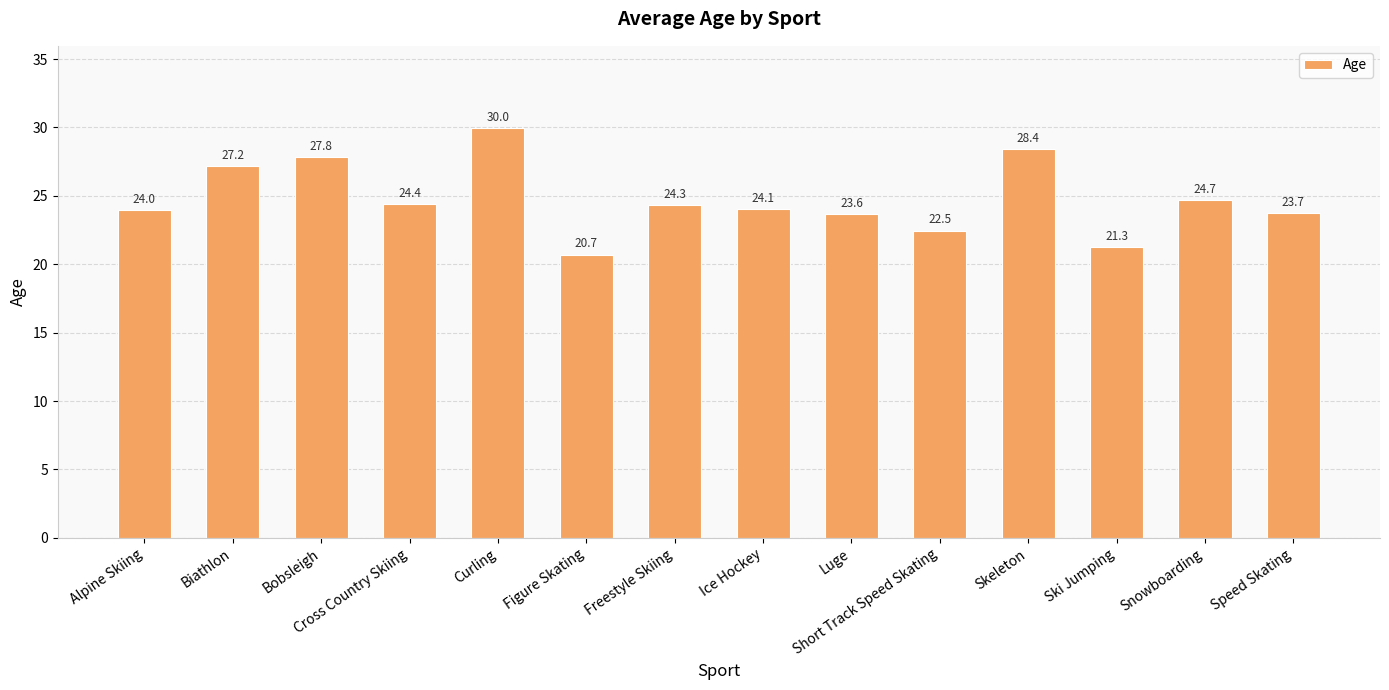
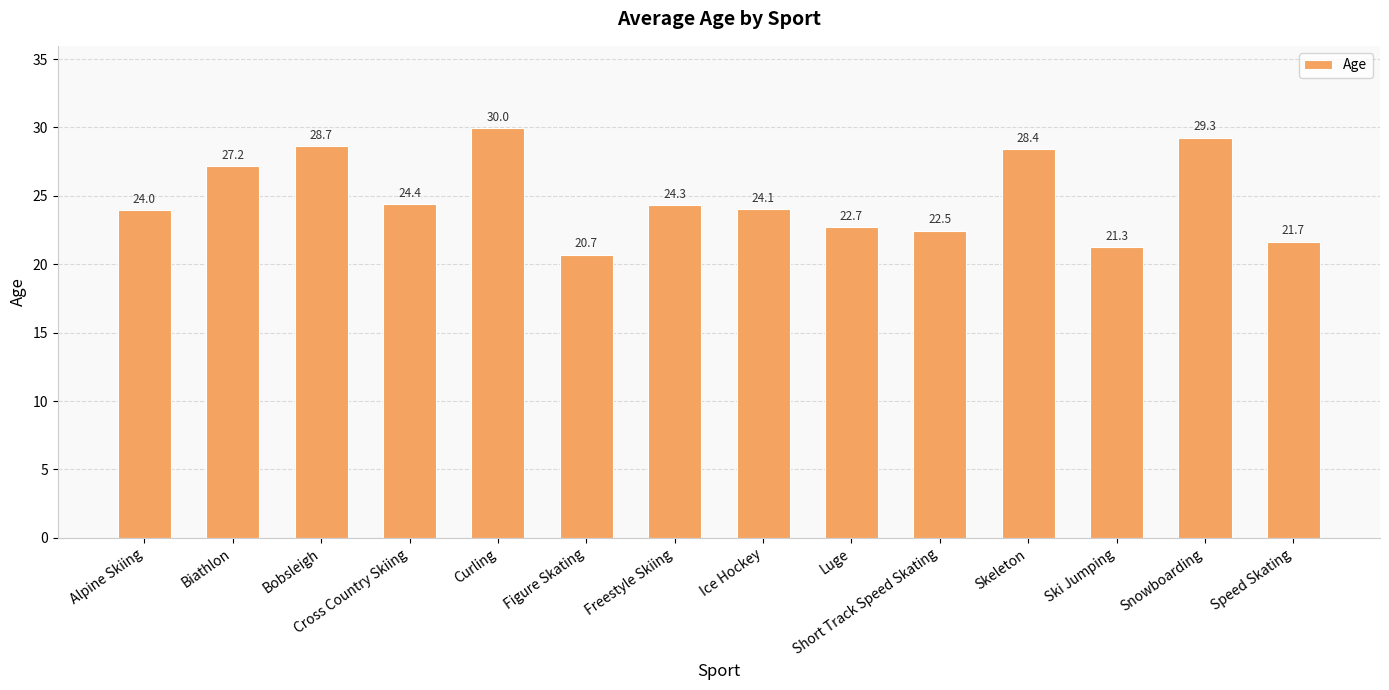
Bobsleigh: 27.8 -> 28.7
Luge: 23.6 -> 22.7
Snowboarding: 24.7 -> 29.3
Speed Skating: 23.7 -> 21.7
